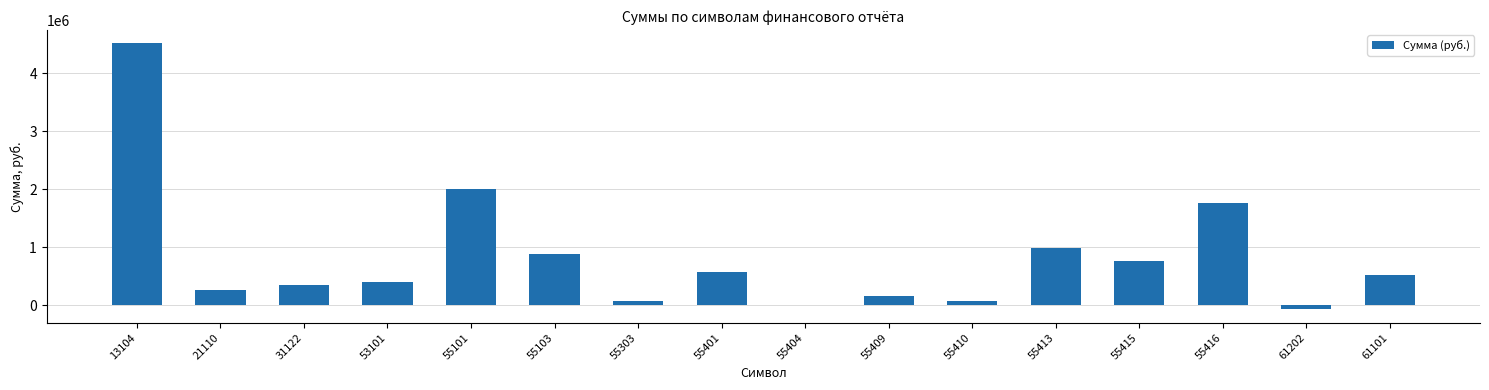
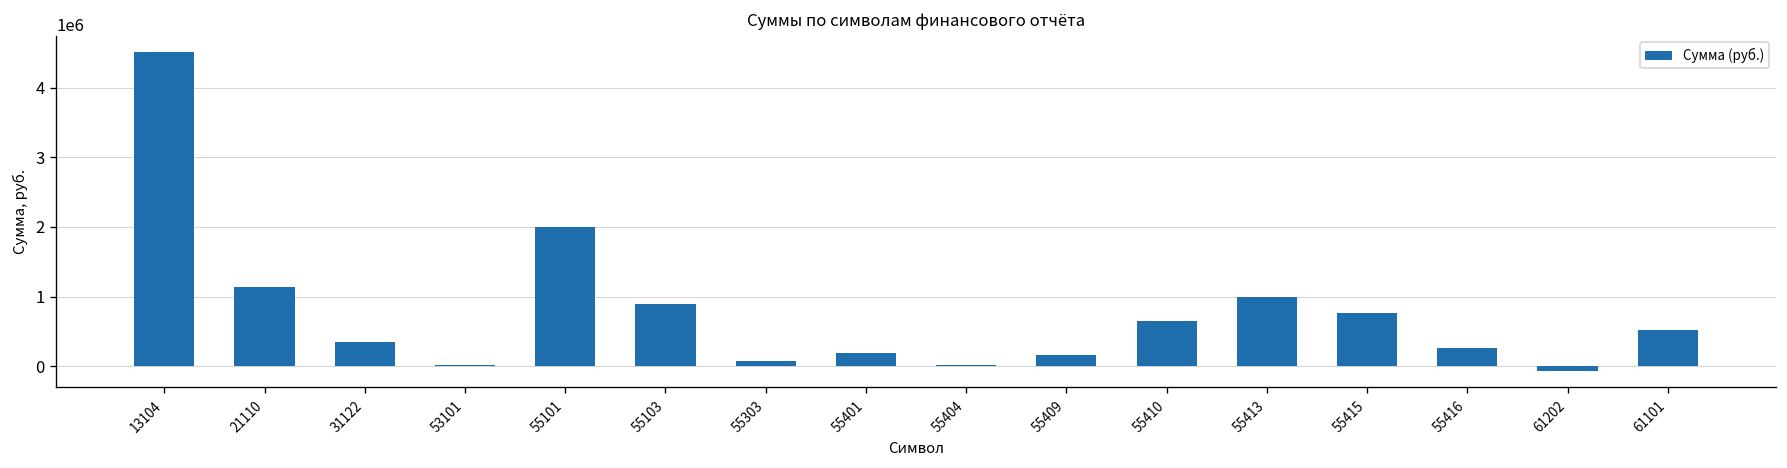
21110: 300000 -> 1100000
53101: 400000 -> 0
55401: 600000 -> 200000
55410: 100000 -> 700000
55416: 1800000 -> 300000
